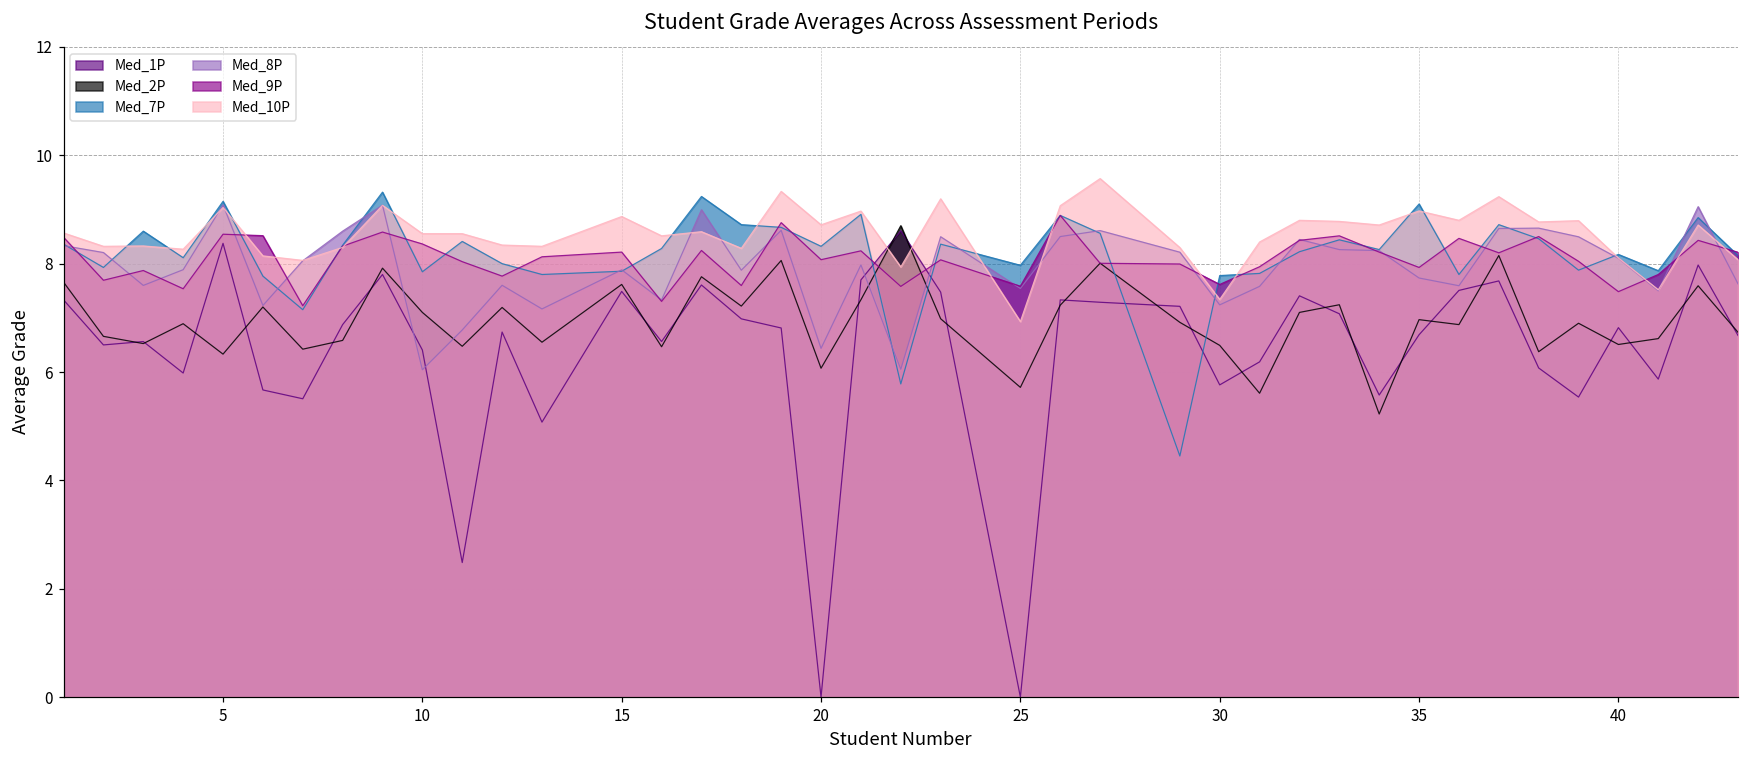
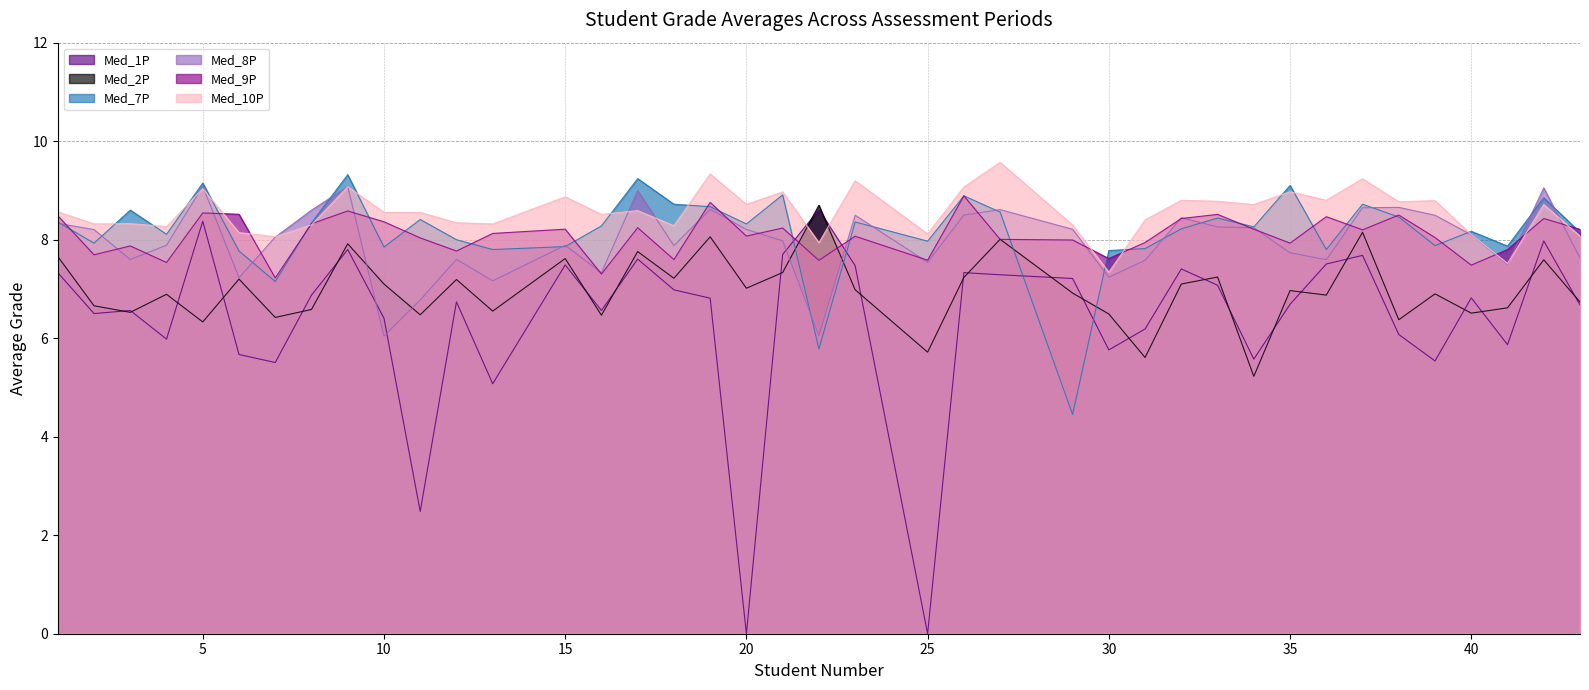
Med_2P, 20: 6.1 -> 7.0
Med_8P, 20: 6.4 -> 8.2
Med_10P, 25: 6.9 -> 8.1
